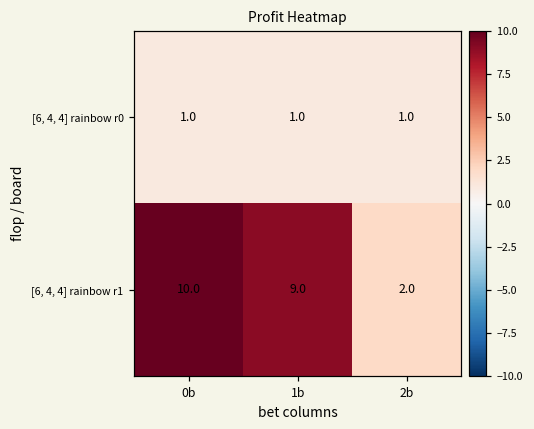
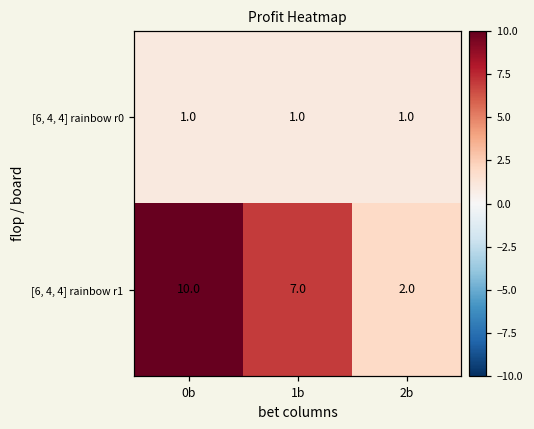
[6, 4, 4] rainbow r1, 1b: 9.0 -> 7.0
